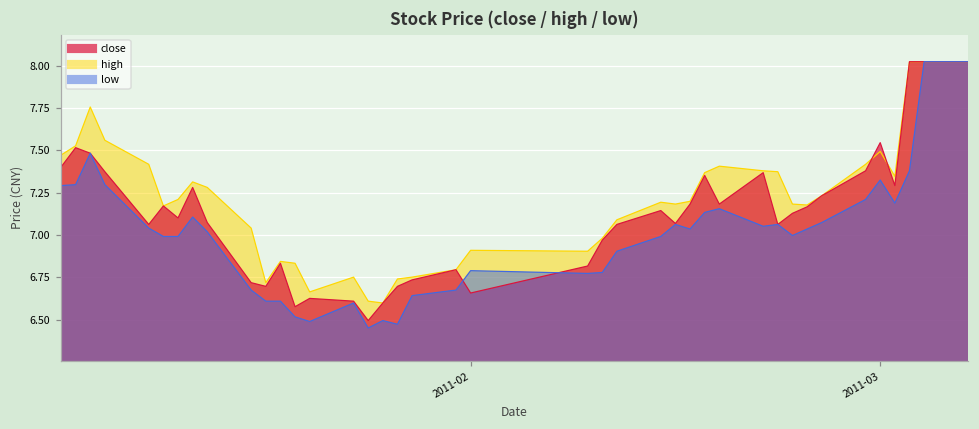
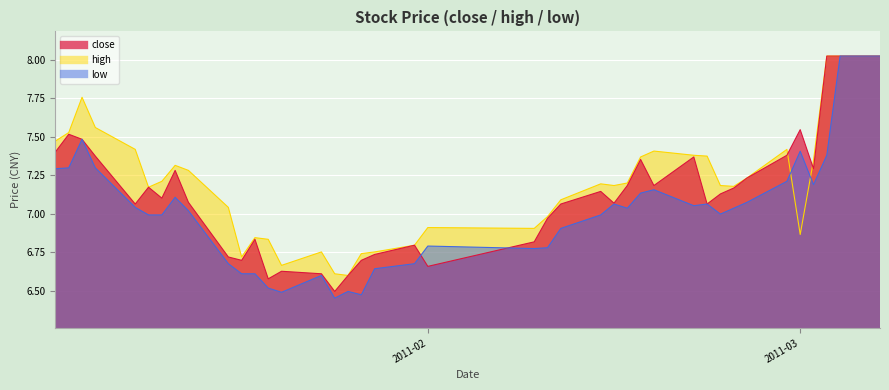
high, 2011-03: 7.49 -> 6.86
low, 2011-03: 7.32 -> 7.41
